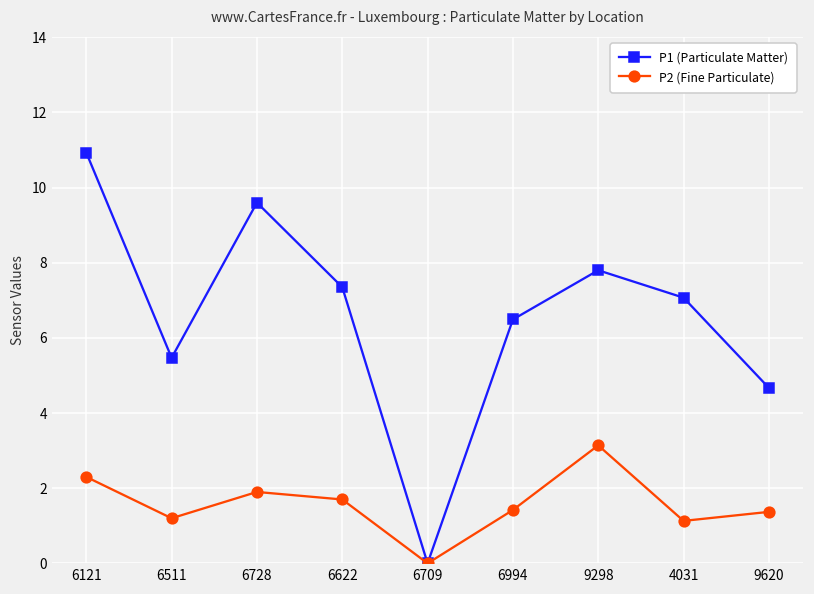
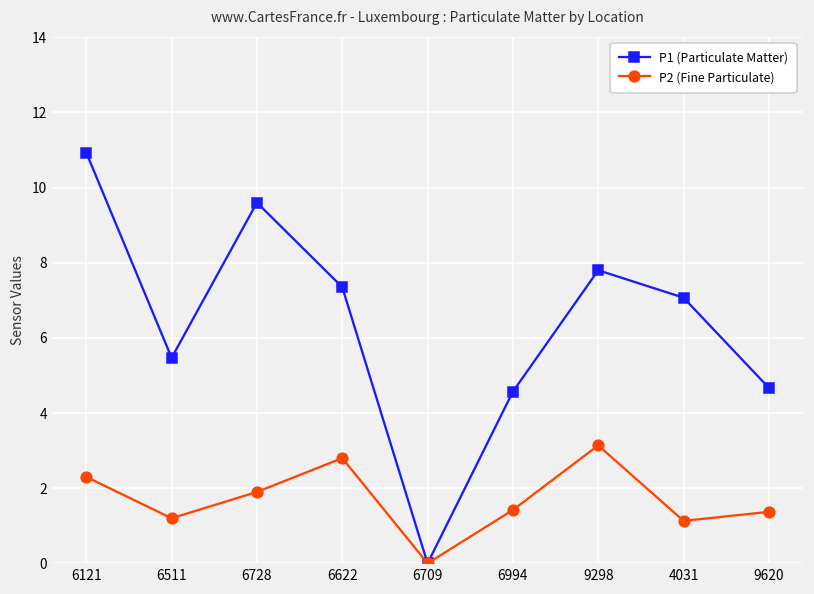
P2 (Fine Particulate), 6622: 1.7 -> 2.8
P1 (Particulate Matter), 6994: 6.5 -> 4.6
